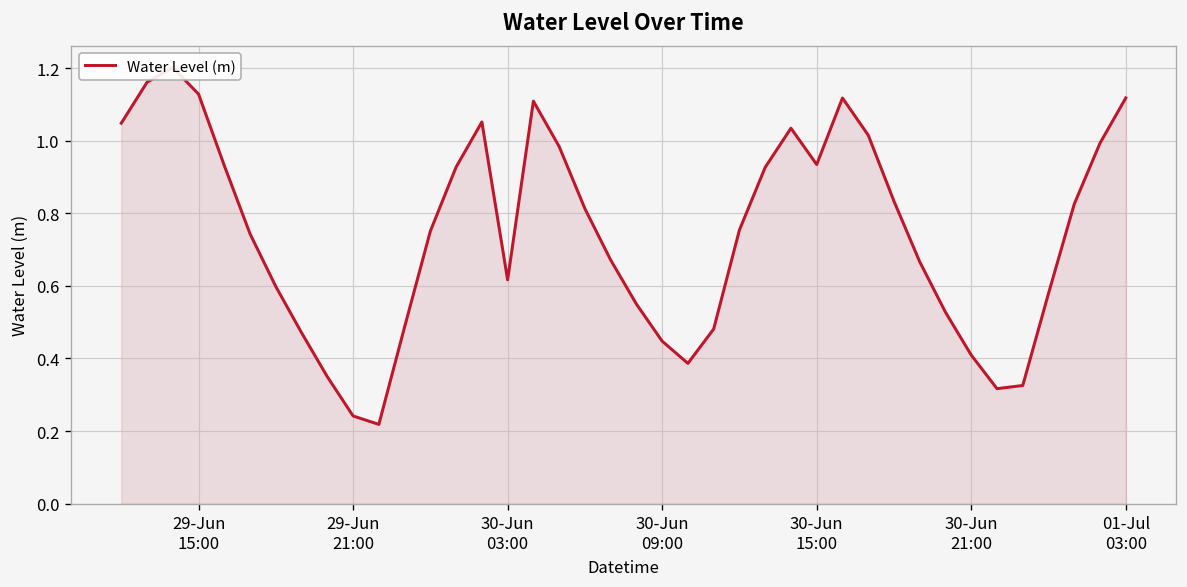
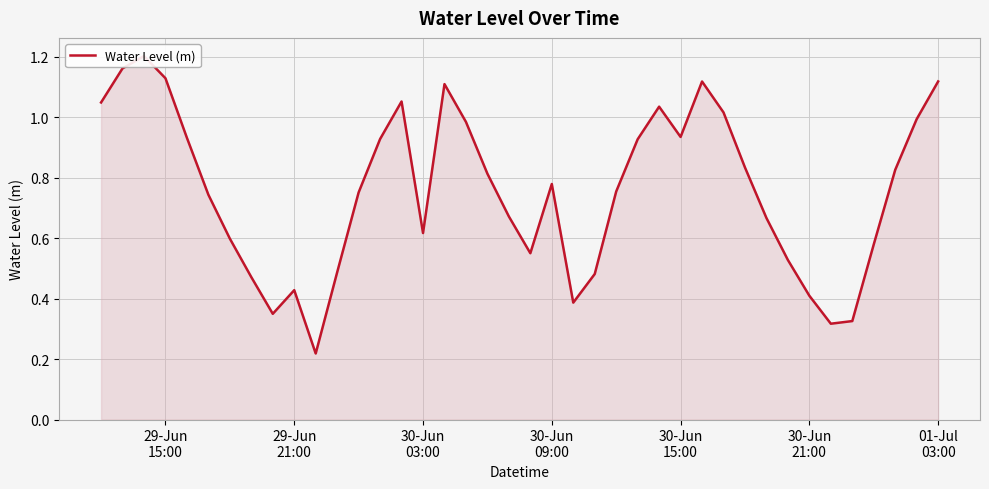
29-Jun 21:00: 0.24 -> 0.43
30-Jun 09:00: 0.45 -> 0.78
